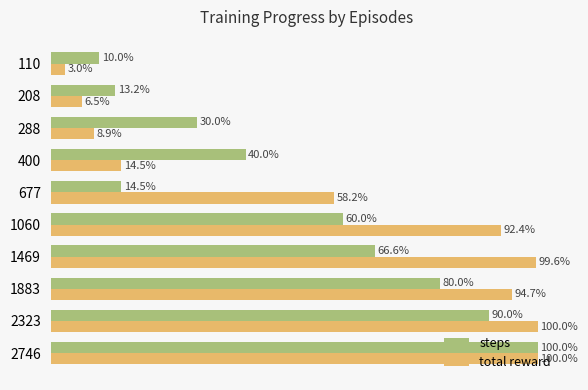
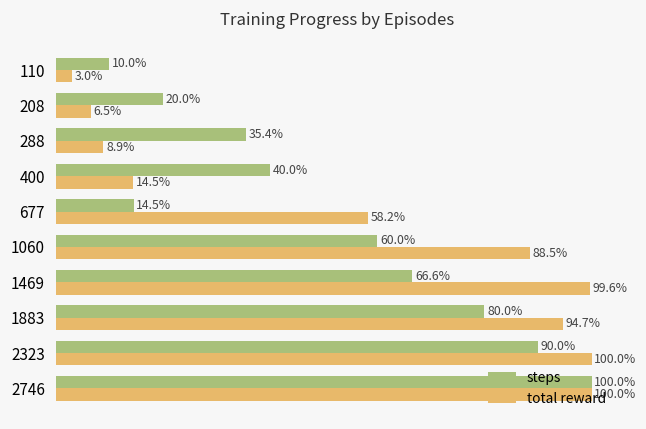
steps, 208: 13.2% -> 20.0%
steps, 288: 30.0% -> 35.4%
total reward, 1060: 92.4% -> 88.5%
